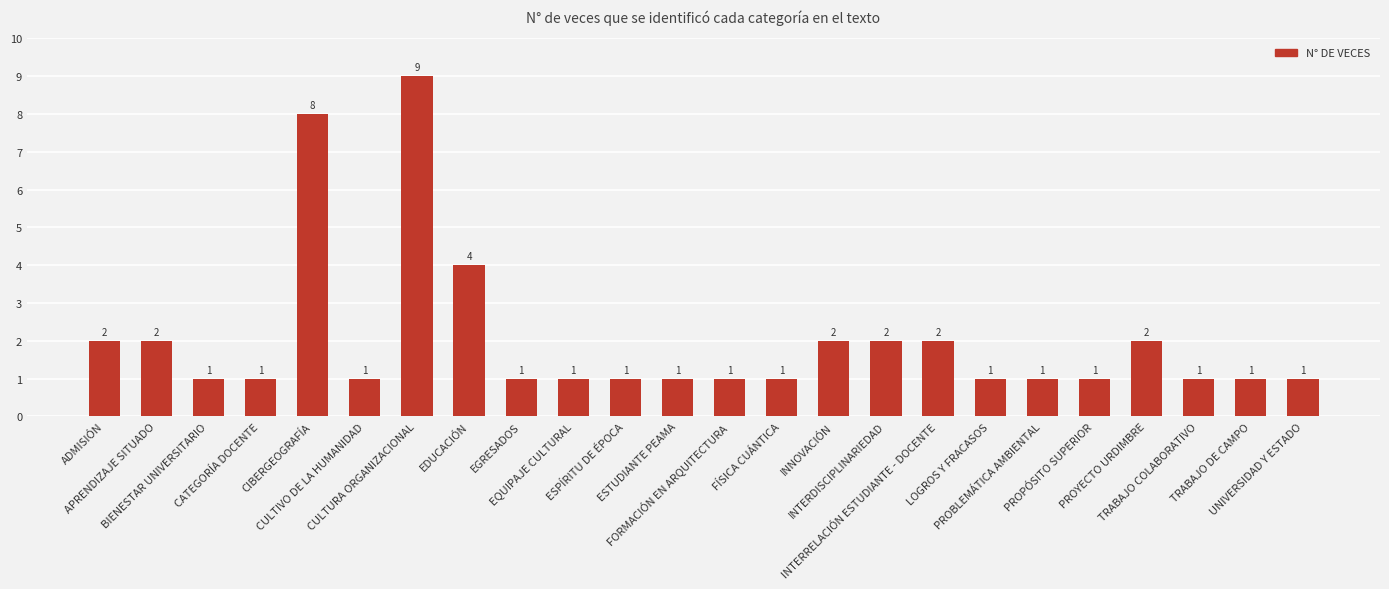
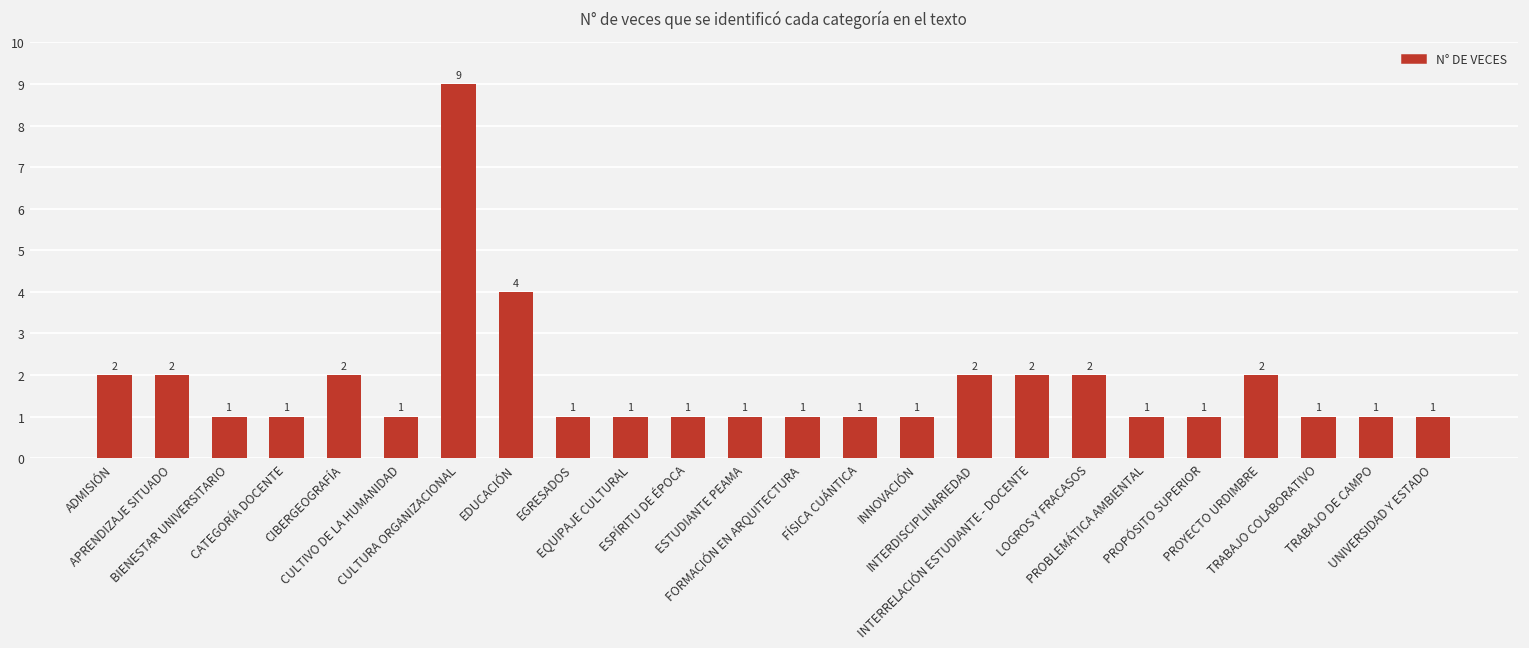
CIBERGEOGRAFÍA: 8 -> 2
INNOVACIÓN: 2 -> 1
LOGROS Y FRACASOS: 1 -> 2
